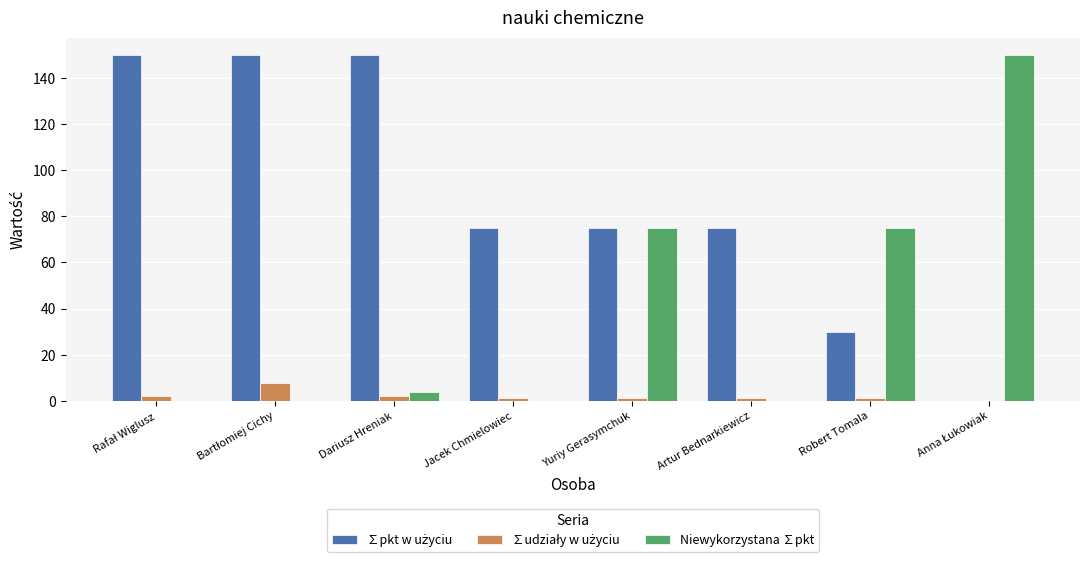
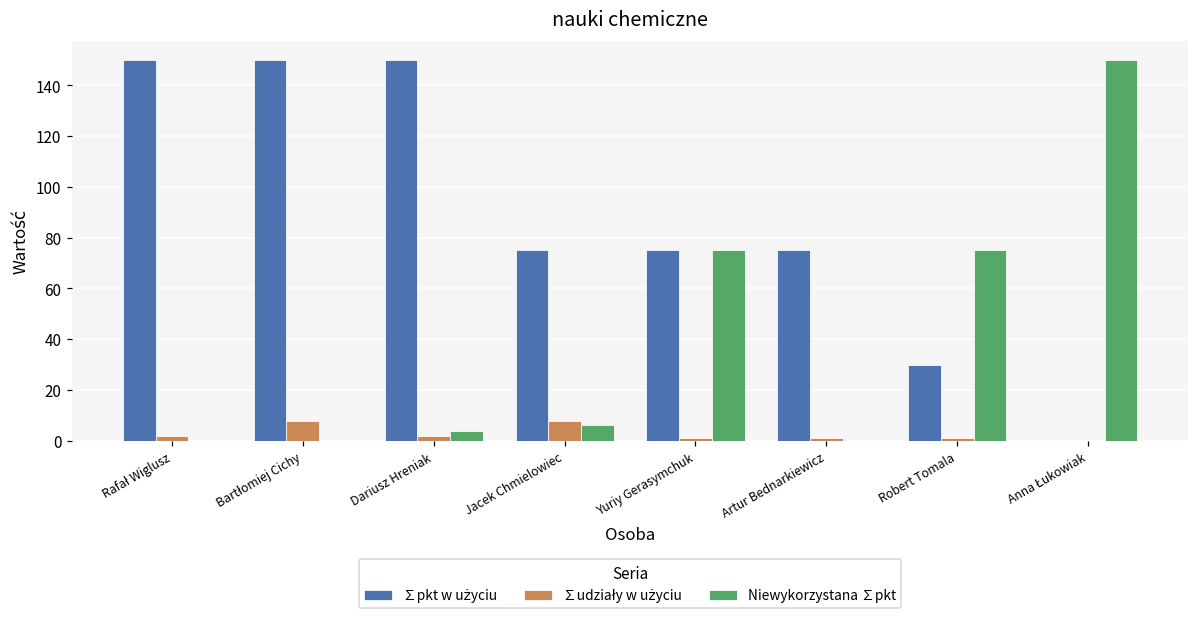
∑udziały w użyciu, Jacek Chmielowiec: 1 -> 8
Niewykorzystana ∑pkt, Jacek Chmielowiec: 0 -> 6
